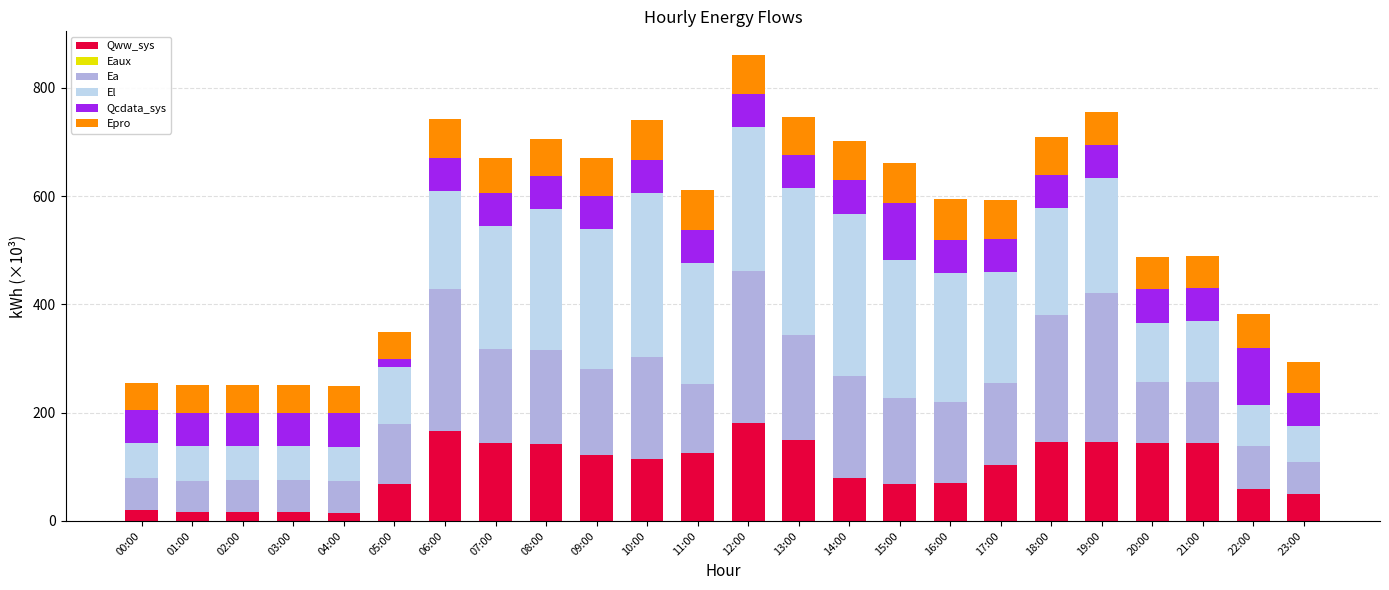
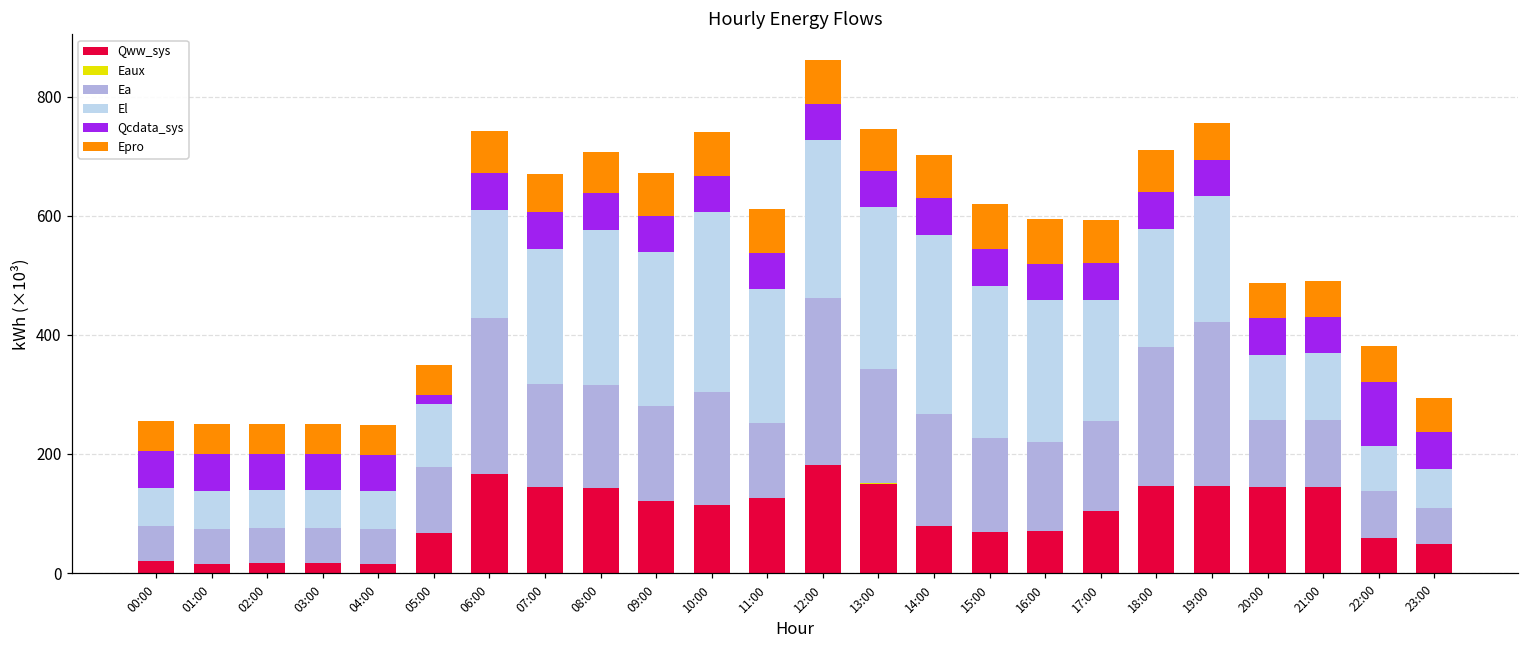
Qcdata_sys, 15:00: 100 -> 60
